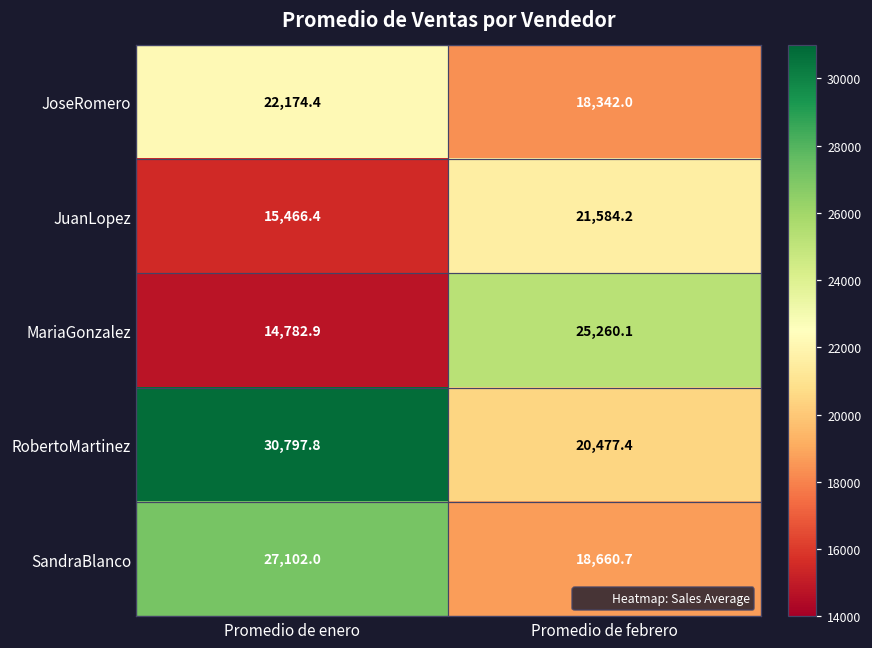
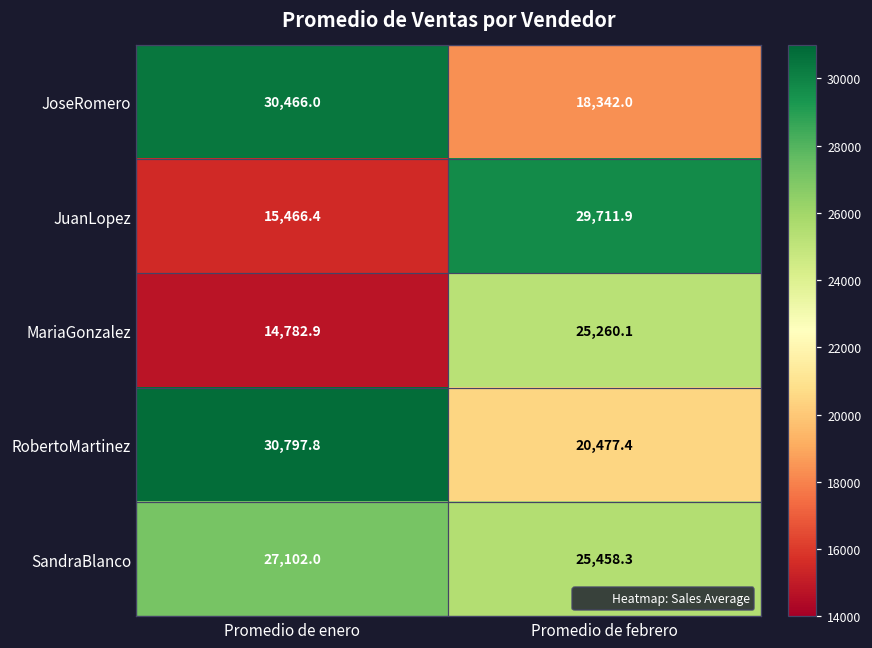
JoseRomero, Promedio de enero: 22,174.4 -> 30,466.0
JuanLopez, Promedio de febrero: 21,584.2 -> 29,711.9
SandraBlanco, Promedio de febrero: 18,660.7 -> 25,458.3
